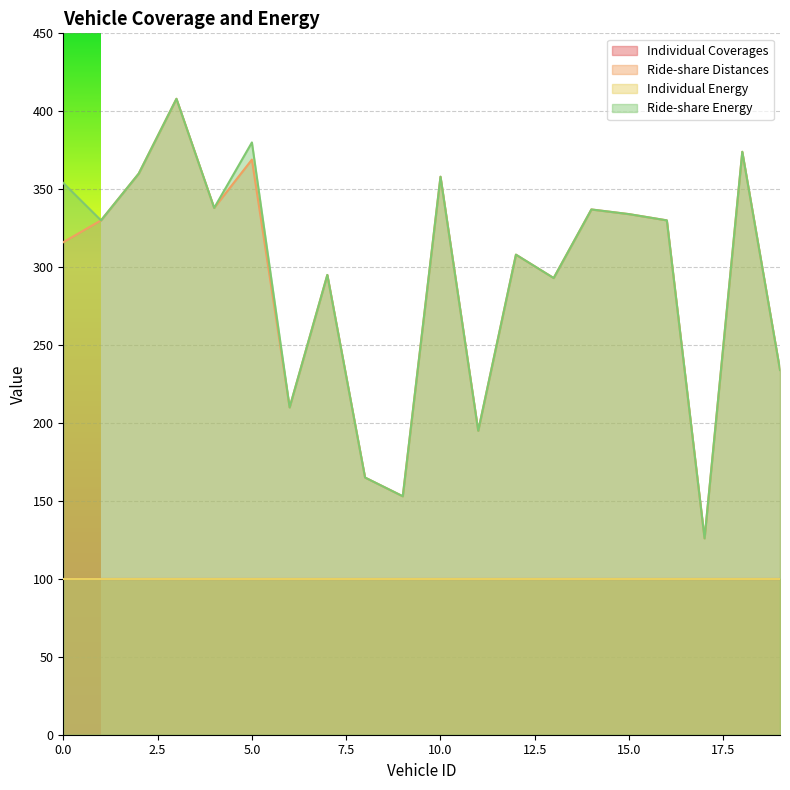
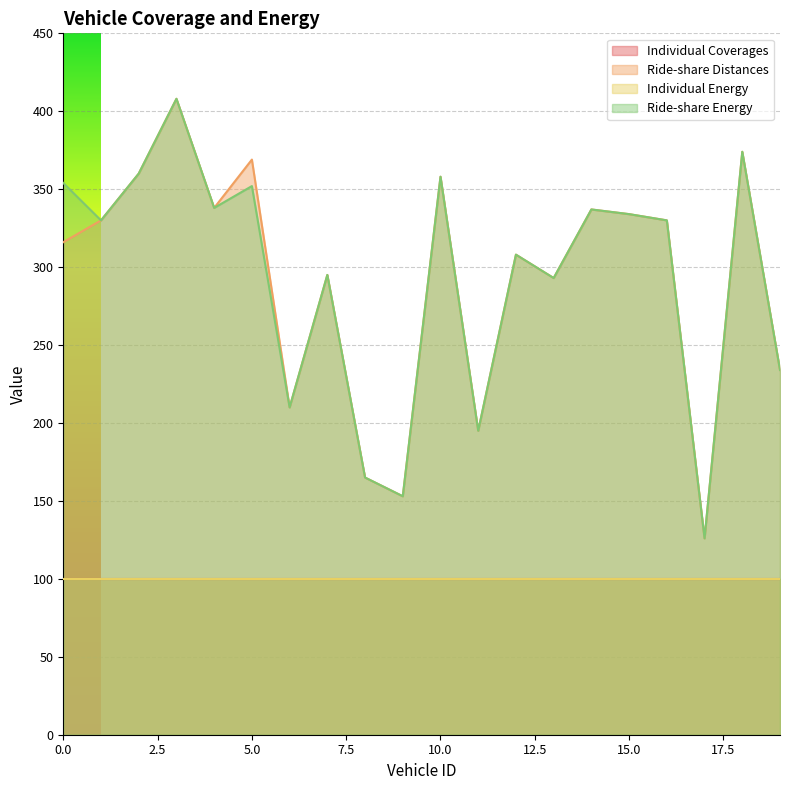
Ride-share Energy, 5.0: 380 -> 352
